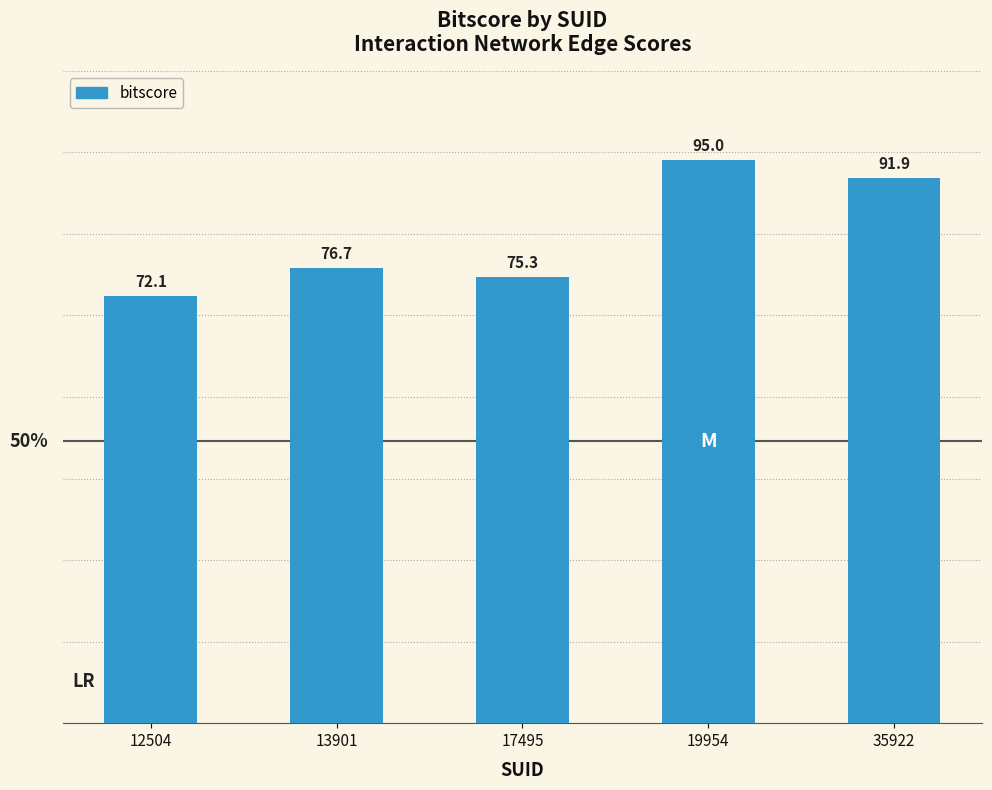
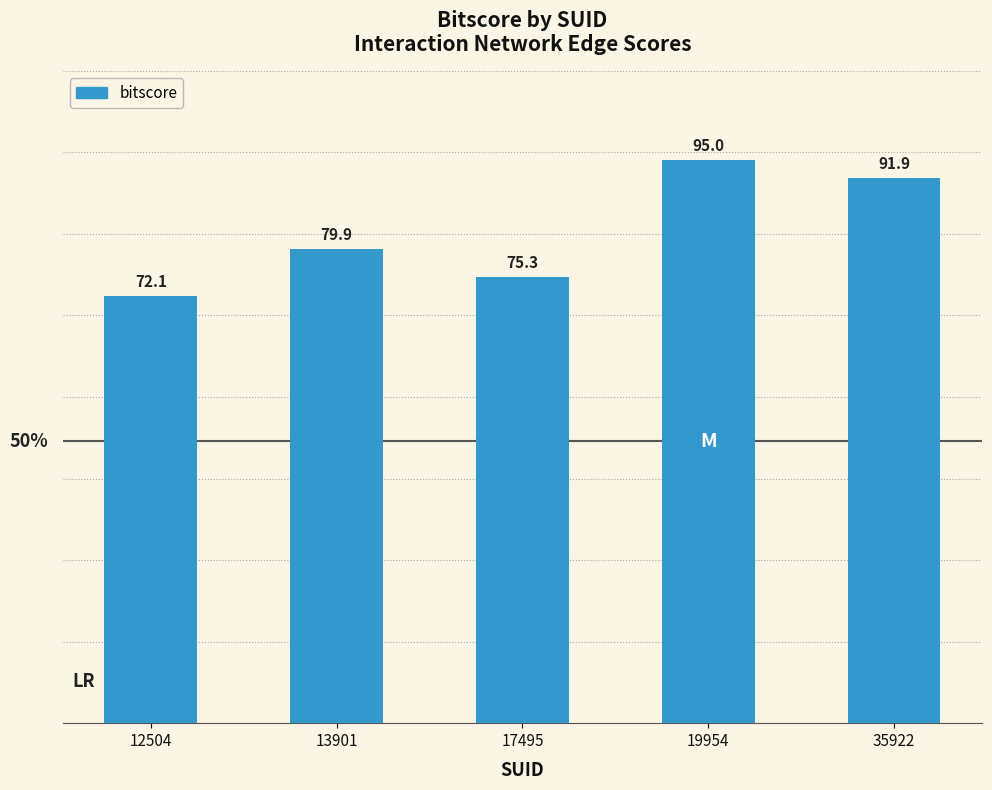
13901: 76.7 -> 79.9
